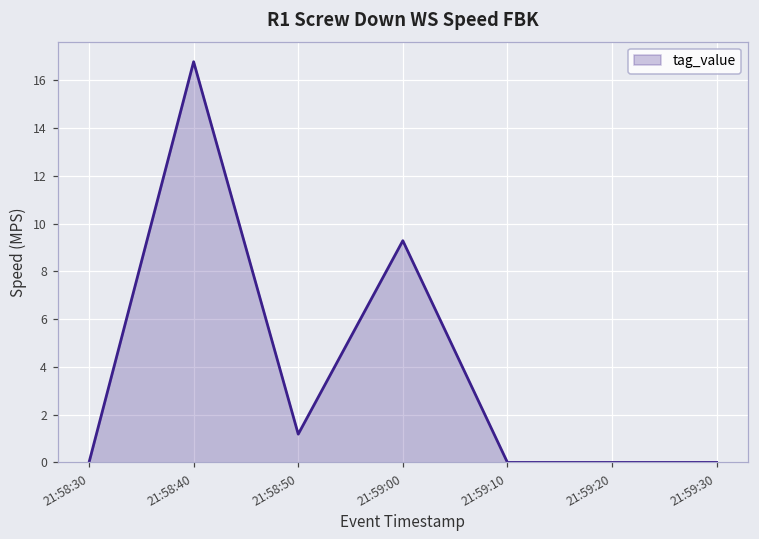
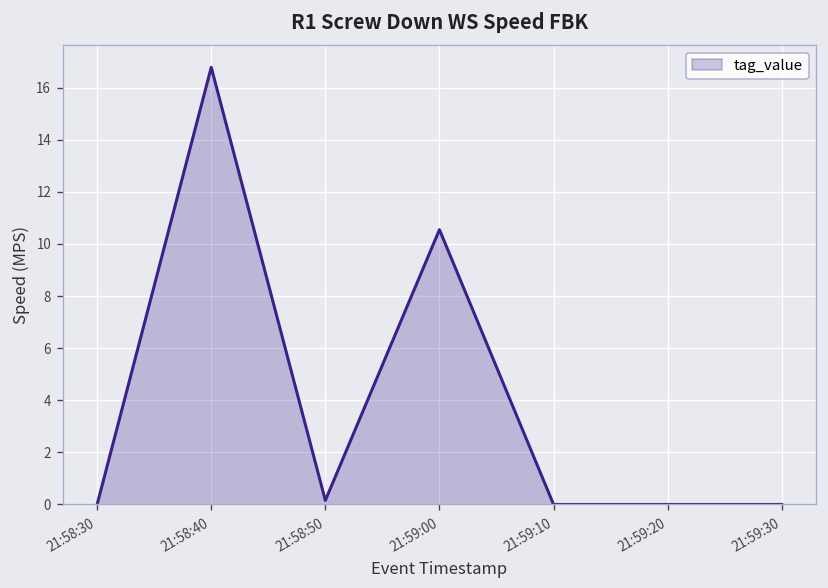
21:58:50: 1.2 -> 0.2
21:59:00: 9.3 -> 10.6
